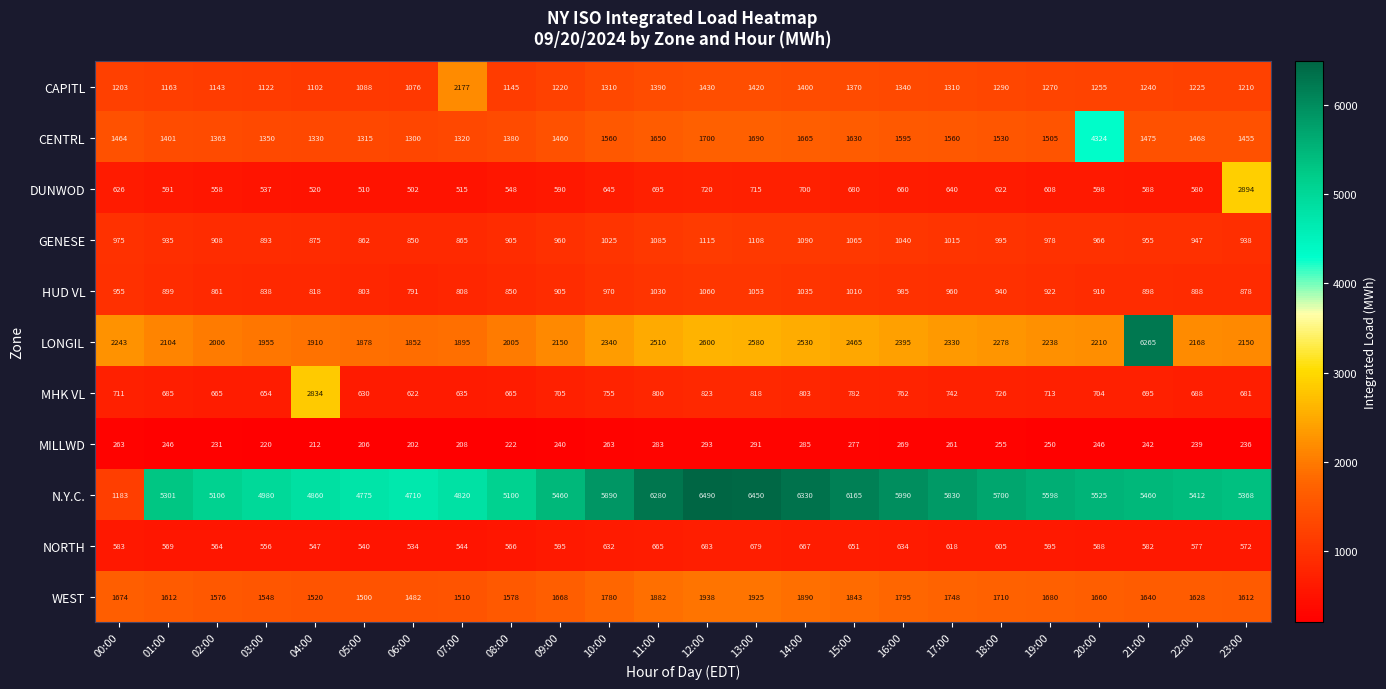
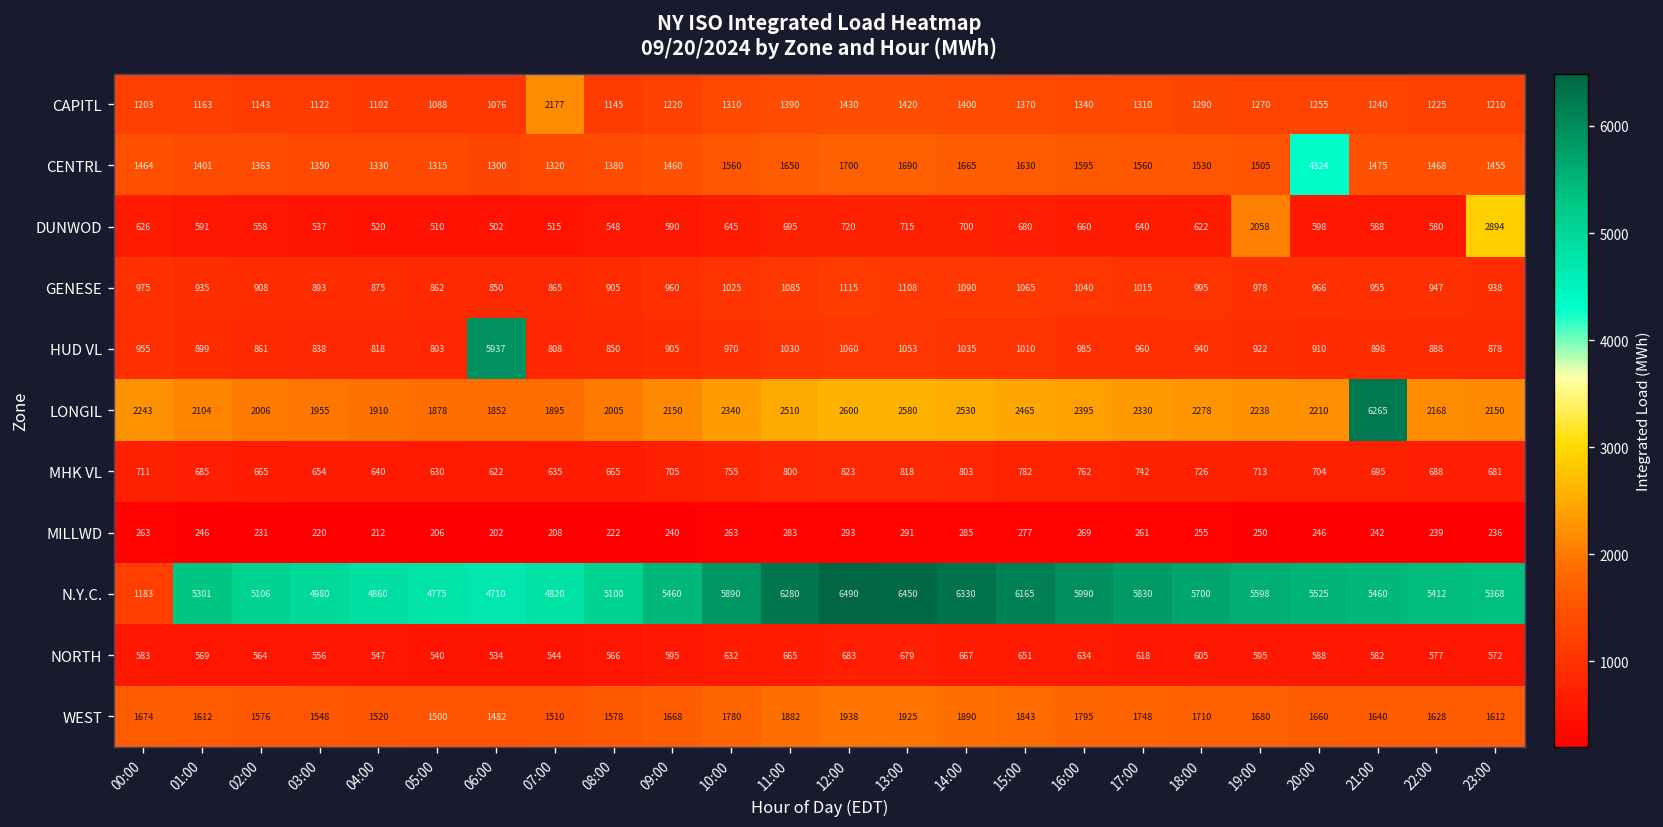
DUNWOD, 19:00: 608 -> 2058
HUD VL, 06:00: 791 -> 5937
MHK VL, 04:00: 2834 -> 640
